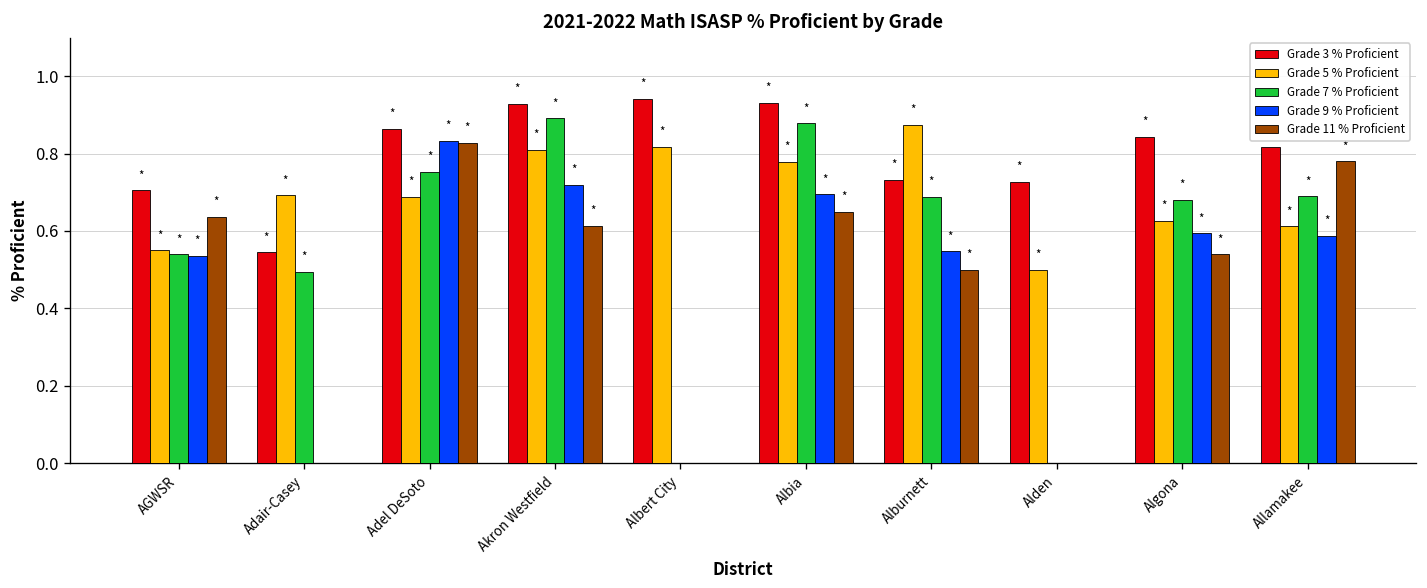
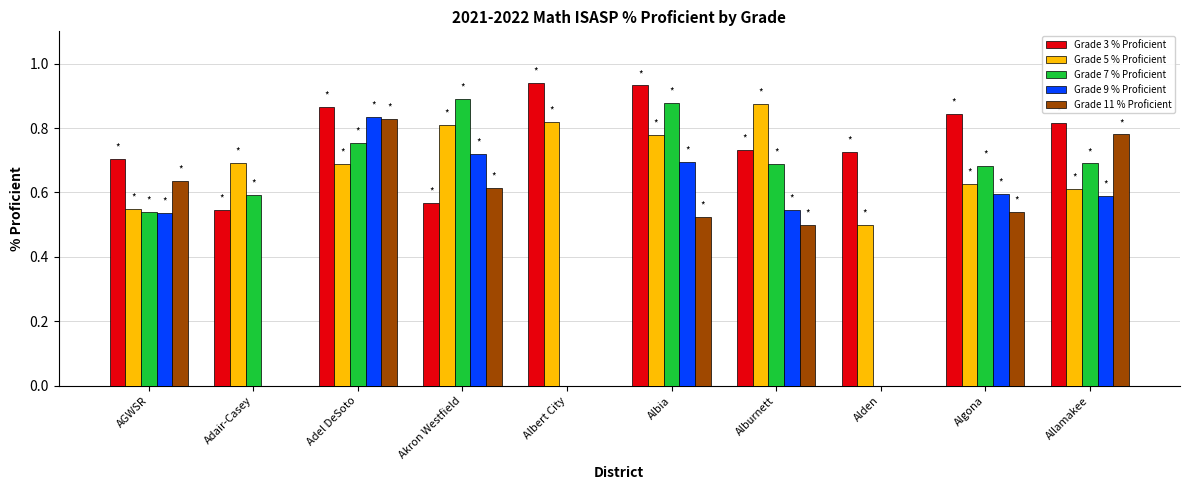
Grade 7 % Proficient, Adair-Casey: 0.50 -> 0.59
Grade 3 % Proficient, Akron Westfield: 0.93 -> 0.57
Grade 11 % Proficient, Albia: 0.65 -> 0.52
